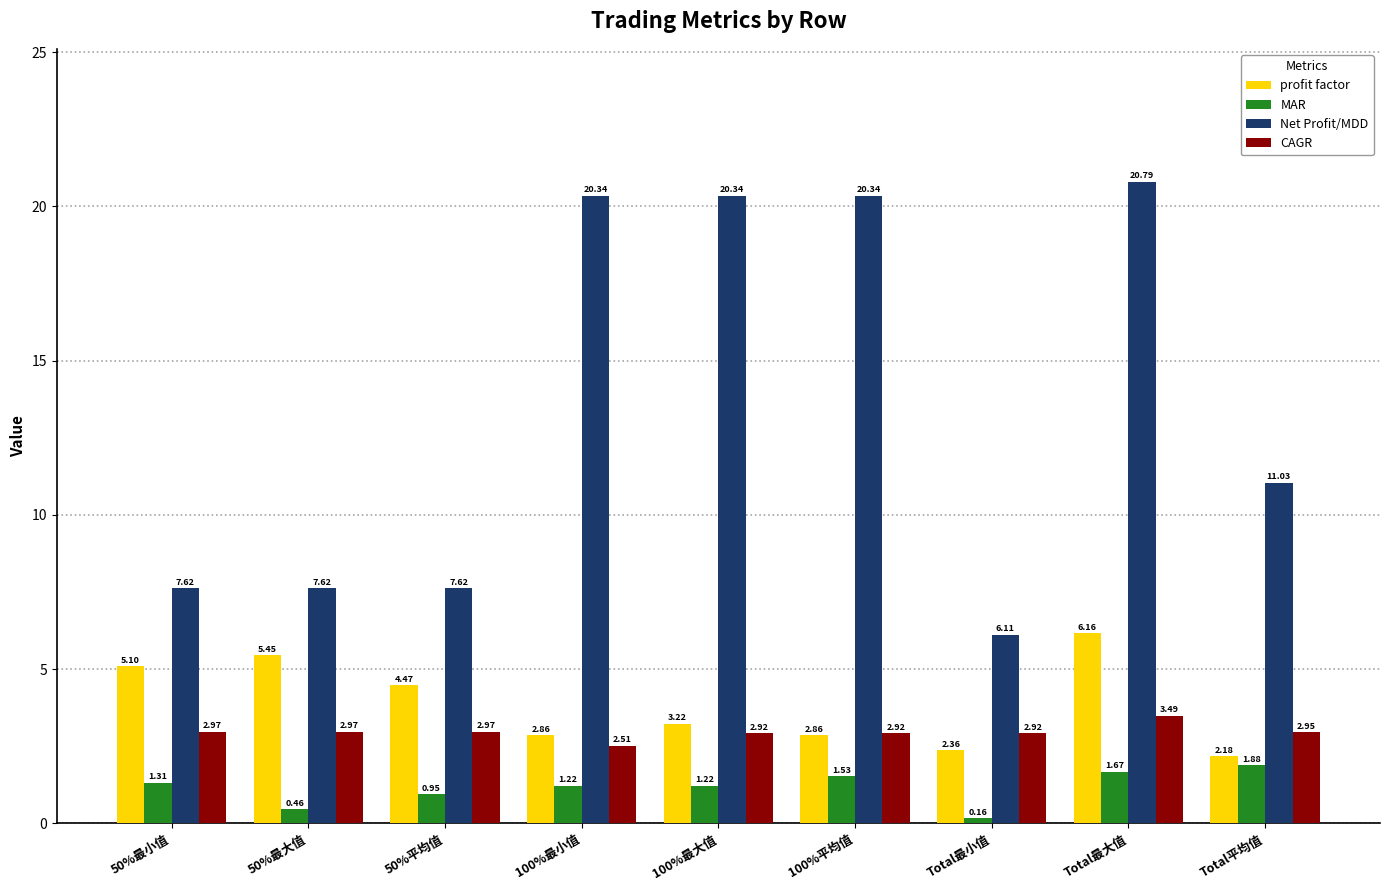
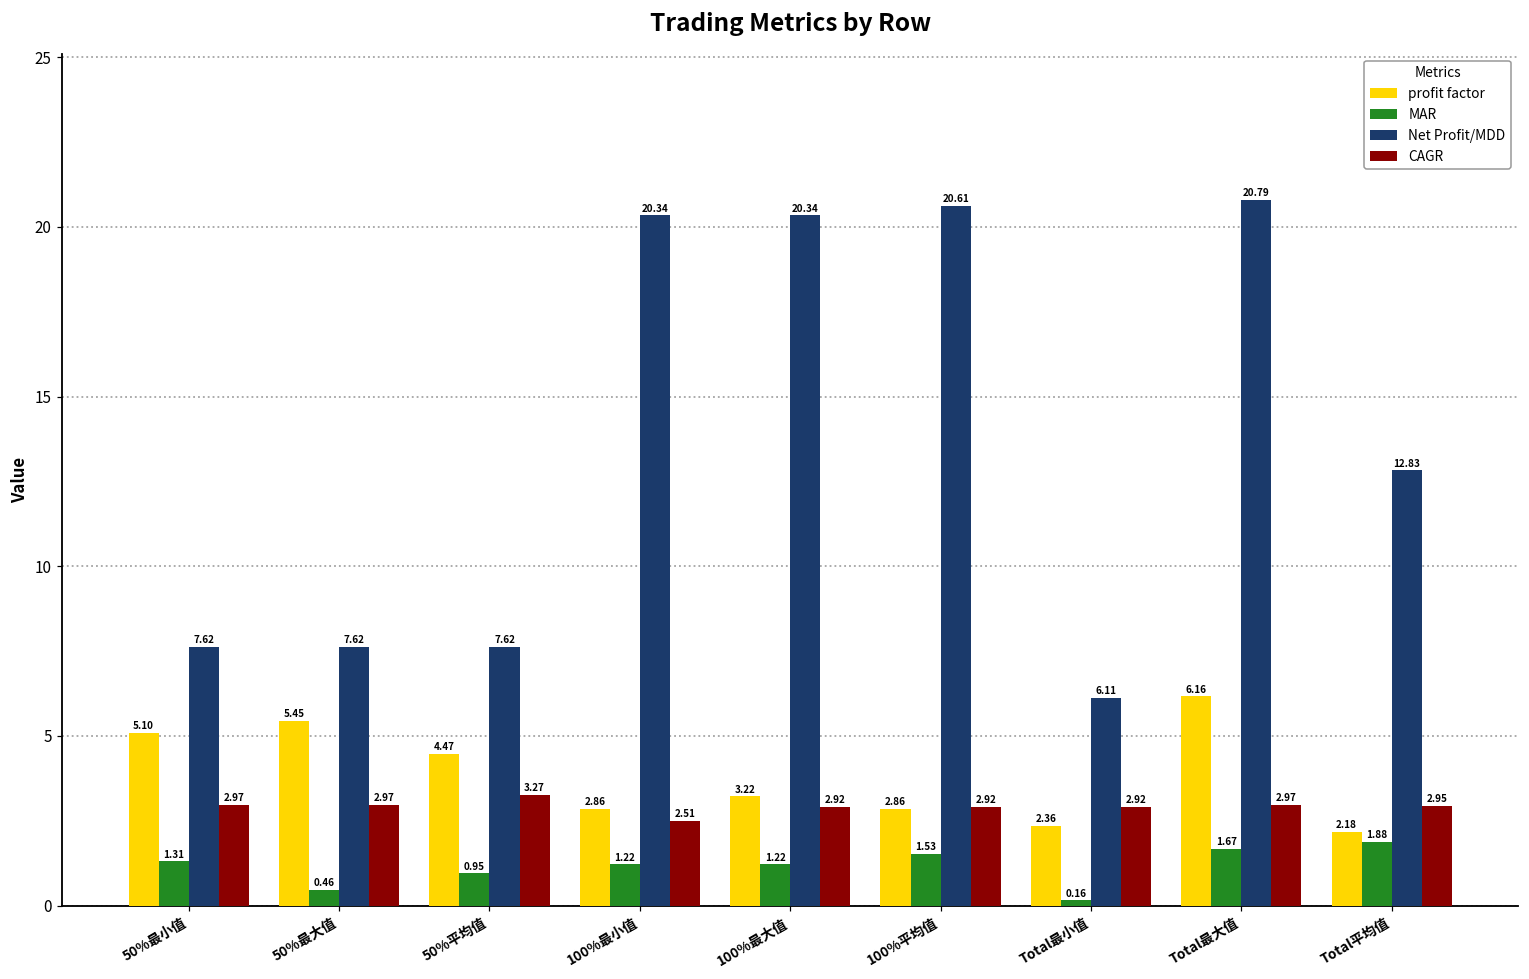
CAGR, 50%平均值: 2.97 -> 3.27
Net Profit/MDD, 100%平均值: 20.34 -> 20.61
CAGR, Total最大值: 3.49 -> 2.97
Net Profit/MDD, Total平均值: 11.03 -> 12.83
